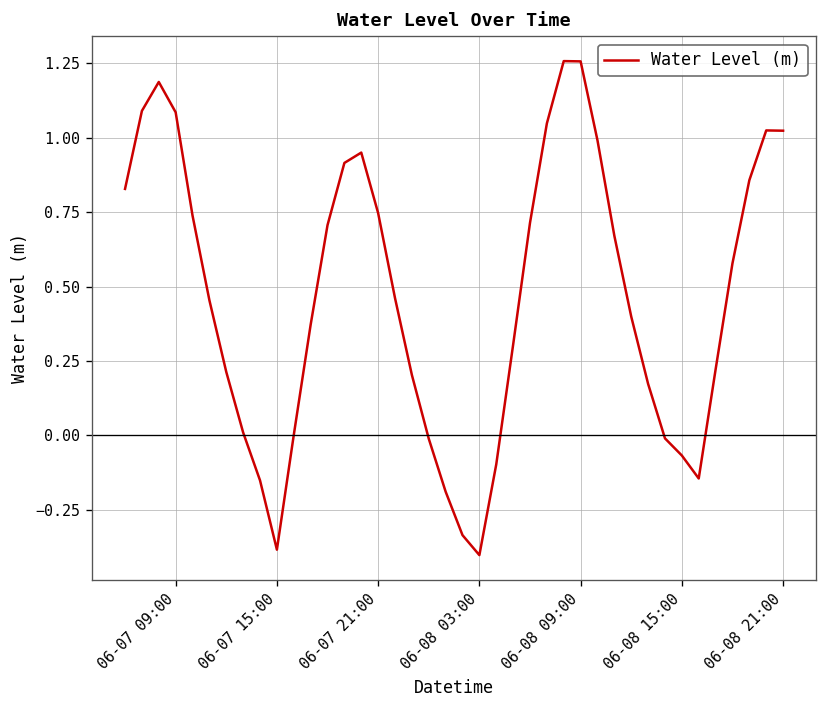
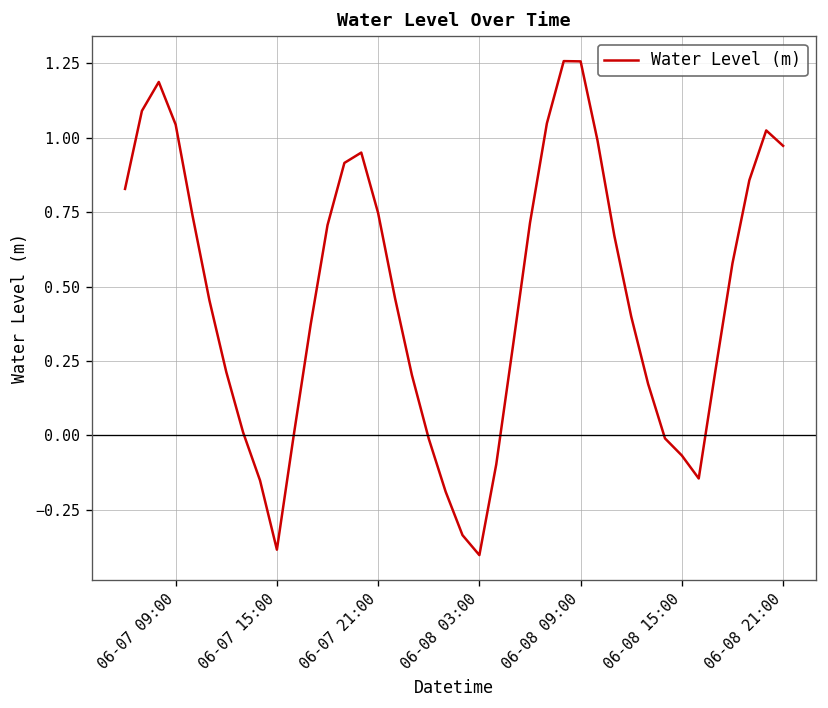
06-07 09:00: 1.08 -> 1.04
06-08 21:00: 1.02 -> 0.97
